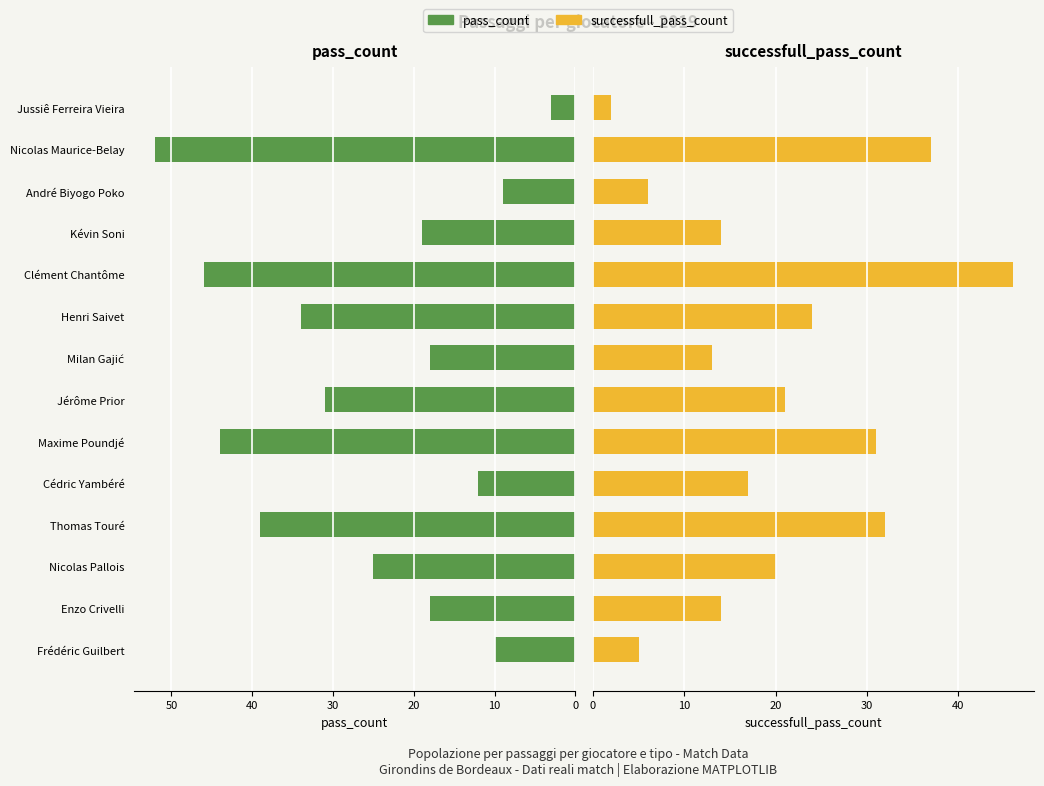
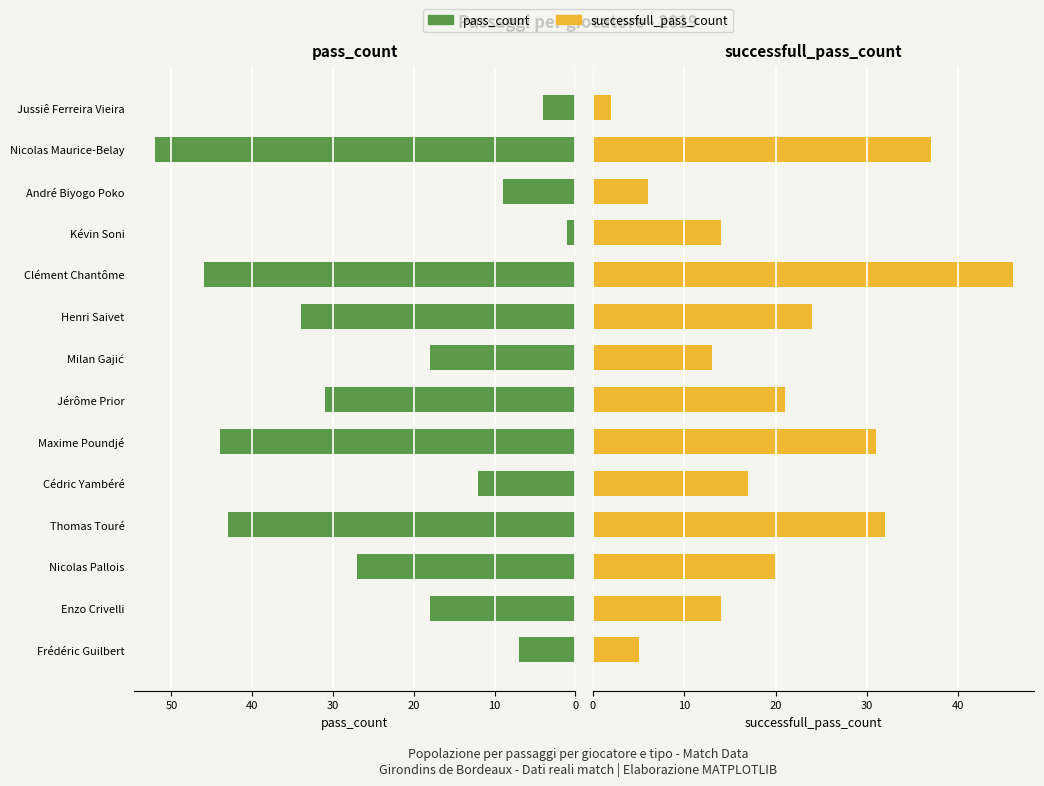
pass_count, Jussiê Ferreira Vieira: 3 -> 4
pass_count, Kévin Soni: 19 -> 1
pass_count, Thomas Touré: 39 -> 43
pass_count, Nicolas Pallois: 25 -> 27
pass_count, Frédéric Guilbert: 10 -> 7
